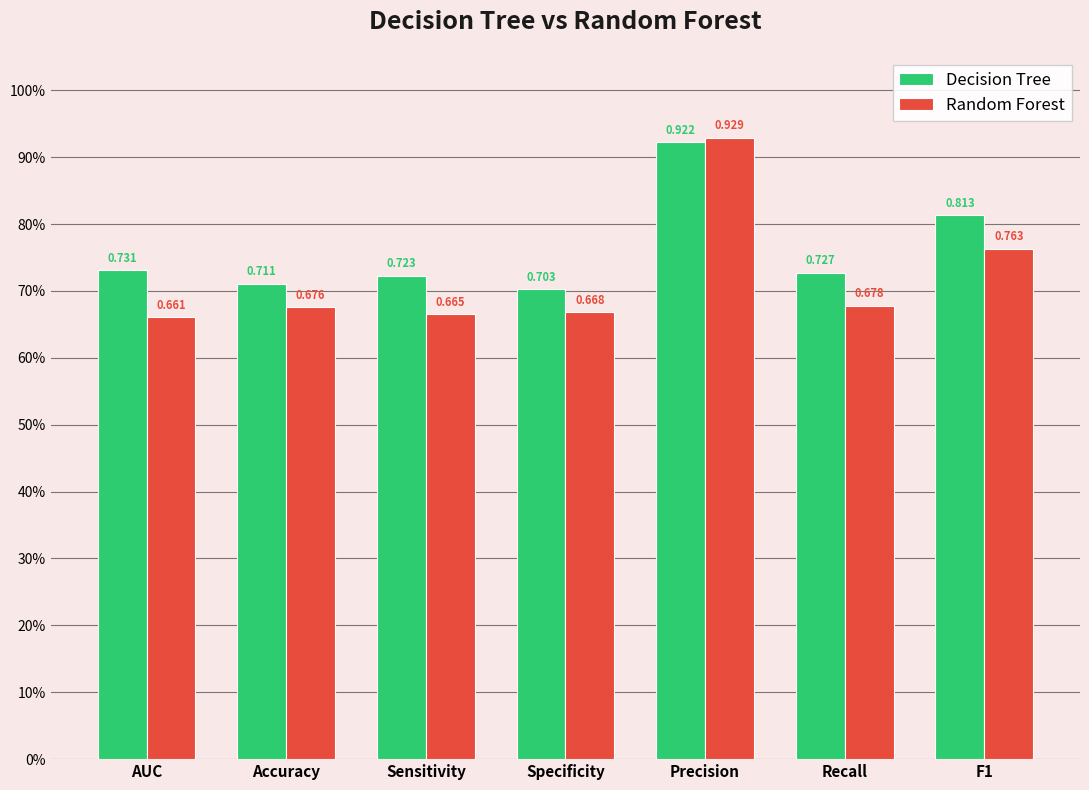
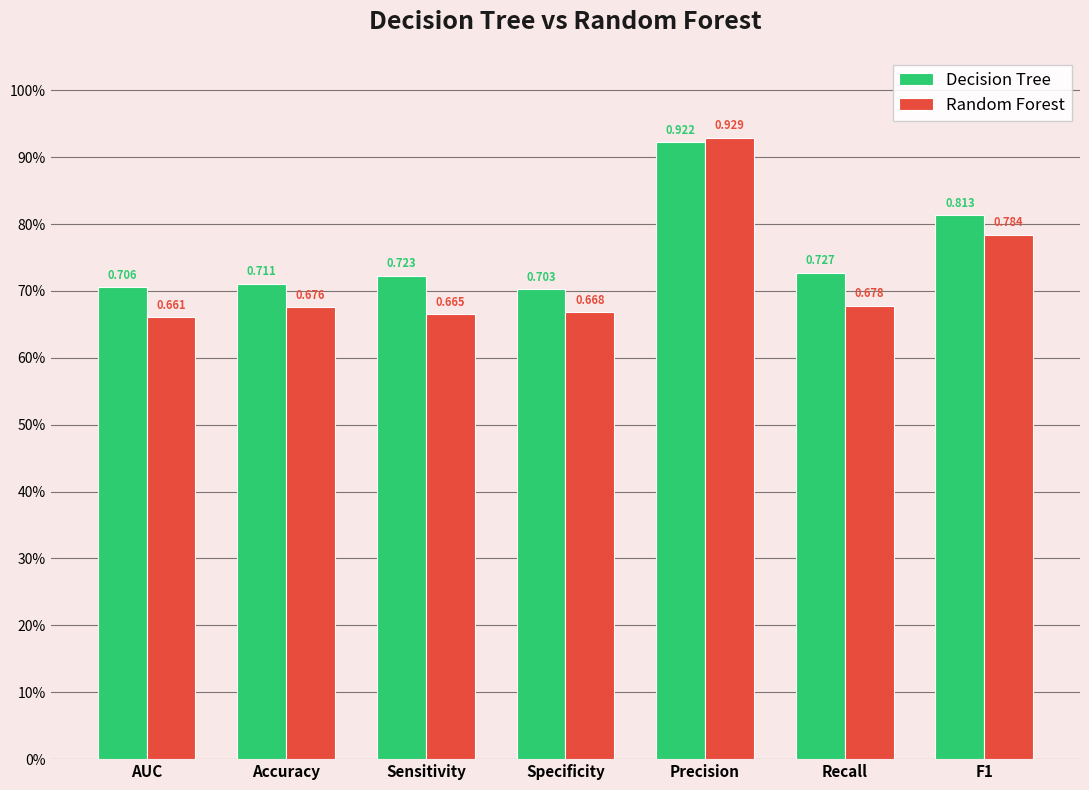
Decision Tree, AUC: 0.731 -> 0.706
Random Forest, F1: 0.763 -> 0.784
